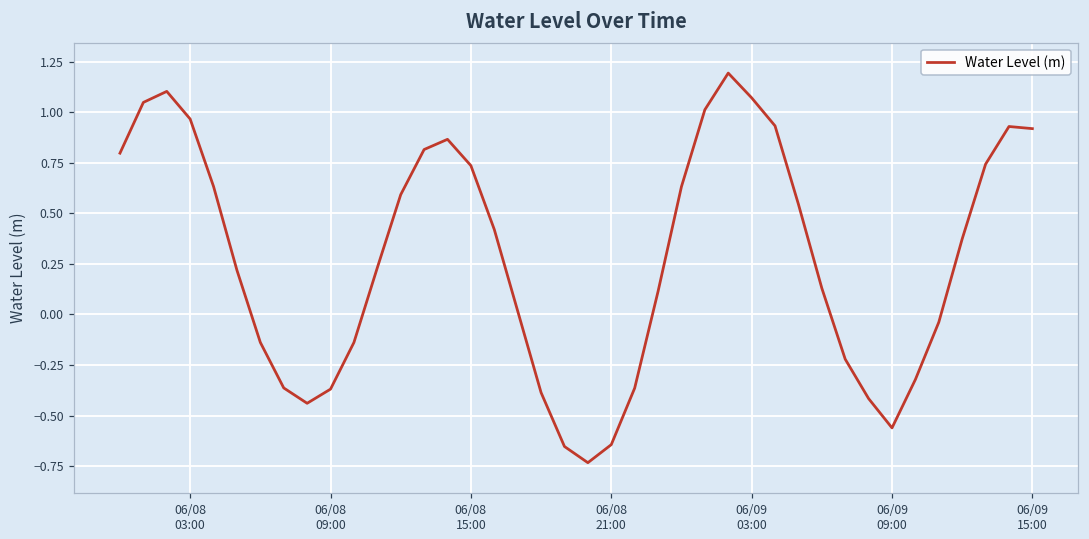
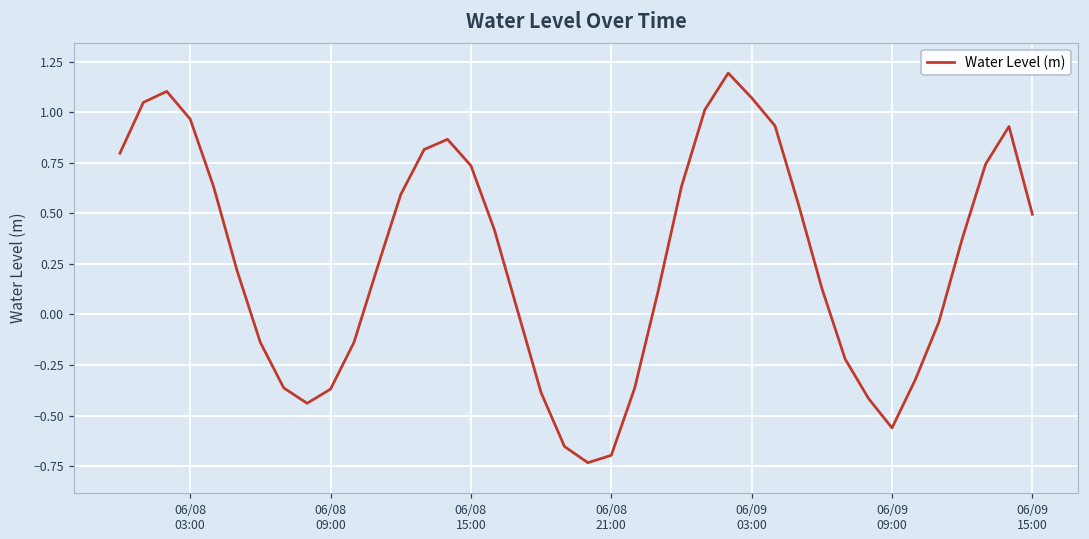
06/08 21:00: -0.64 -> -0.70
06/09 15:00: 0.92 -> 0.50
